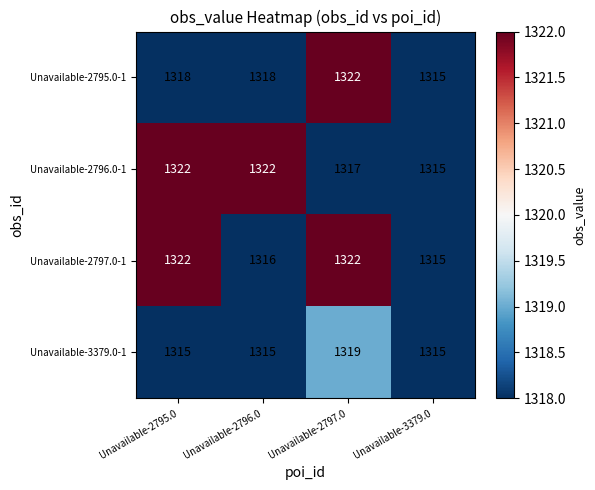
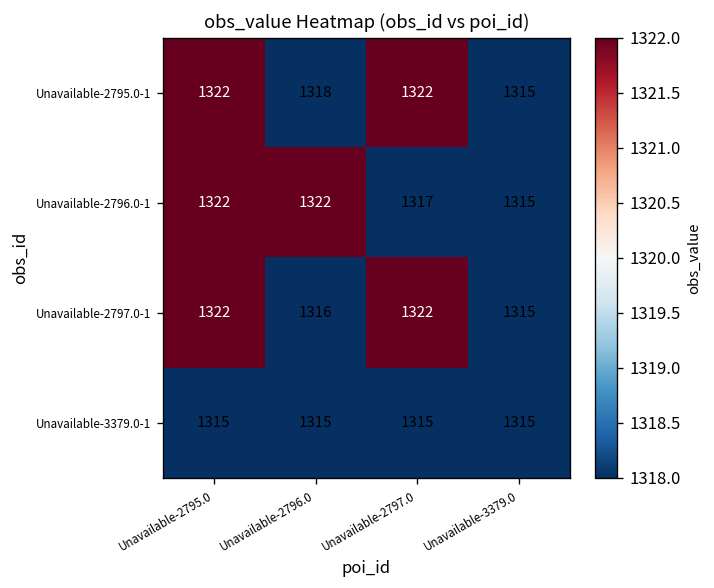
Unavailable-2795.0-1, Unavailable-2795.0: 1318 -> 1322
Unavailable-3379.0-1, Unavailable-2797.0: 1319 -> 1315
